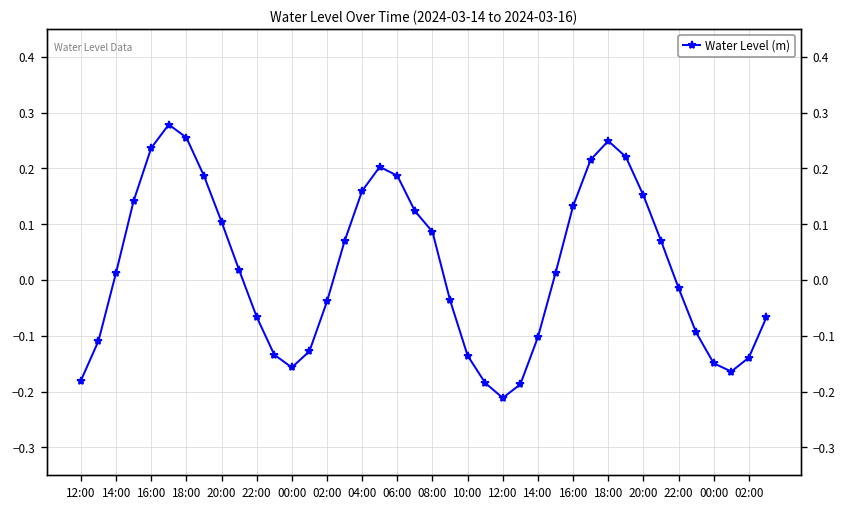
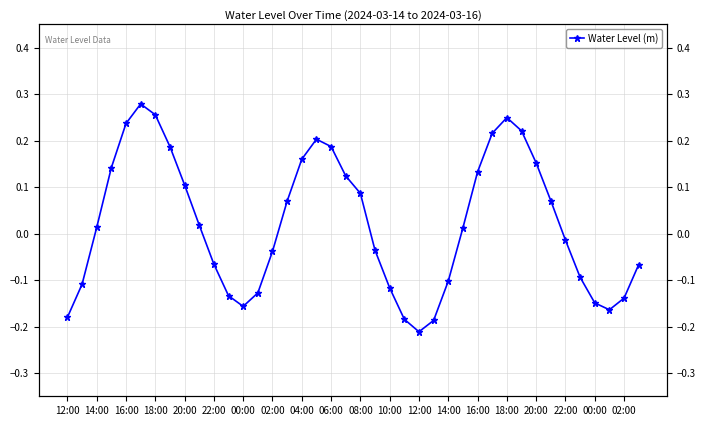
10:00: -0.14 -> -0.12
